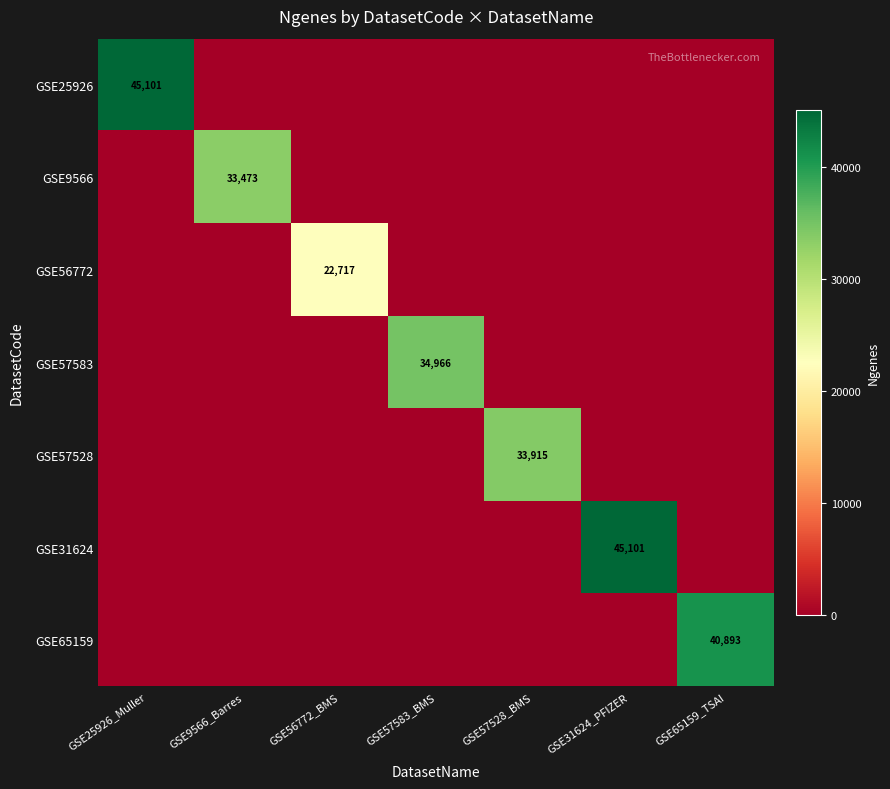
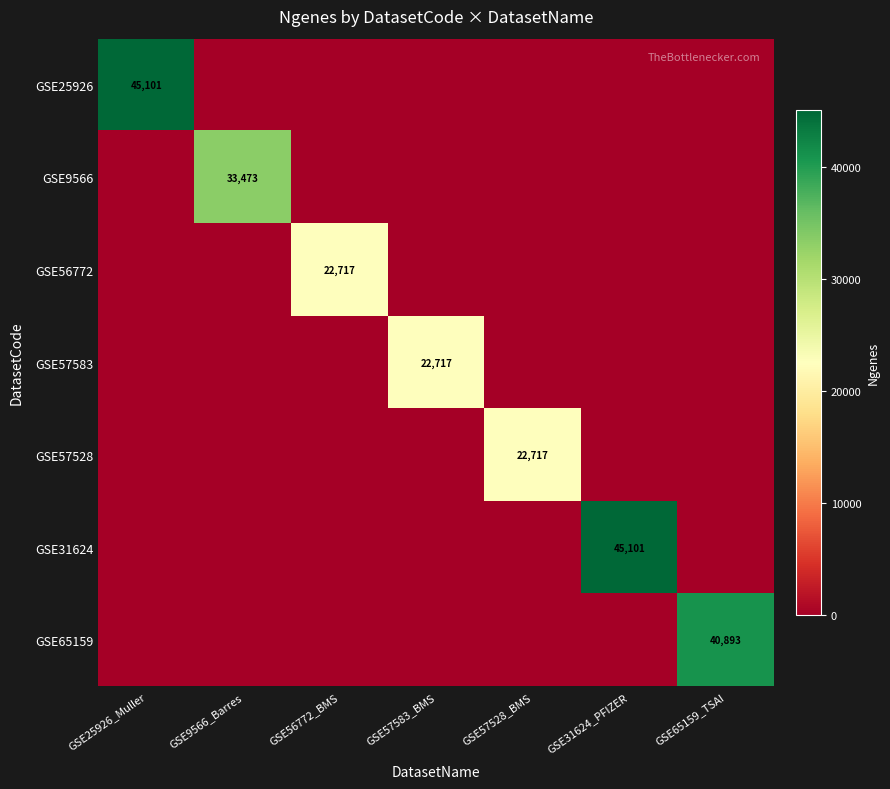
GSE57583, GSE57583_BMS: 34,966 -> 22,717
GSE57528, GSE57528_BMS: 33,915 -> 22,717
